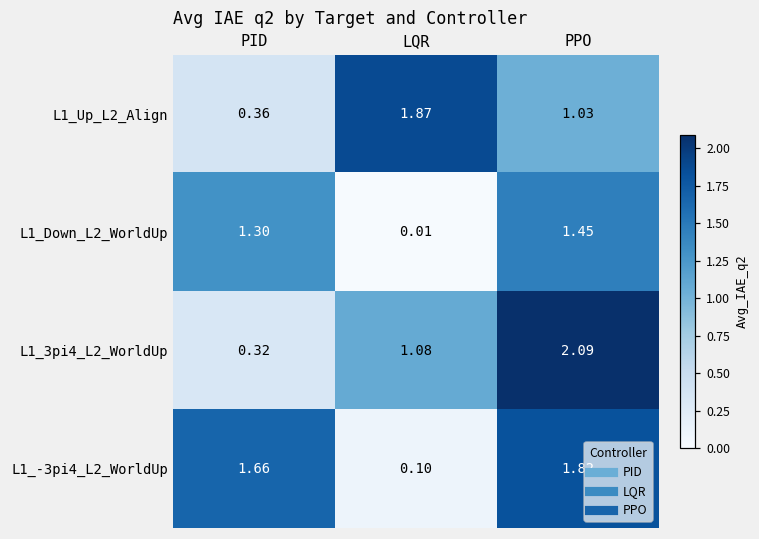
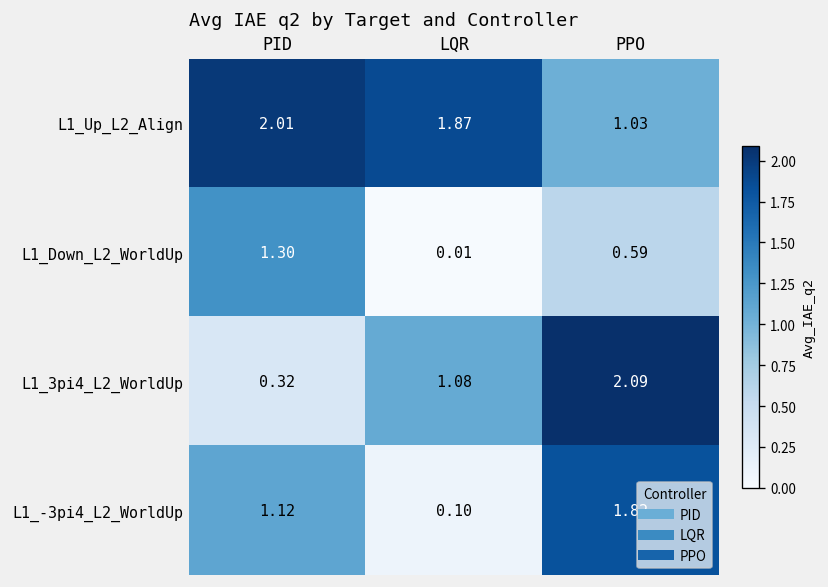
L1_Up_L2_Align, PID: 0.36 -> 2.01
L1_Down_L2_WorldUp, PPO: 1.45 -> 0.59
L1_-3pi4_L2_WorldUp, PID: 1.66 -> 1.12
